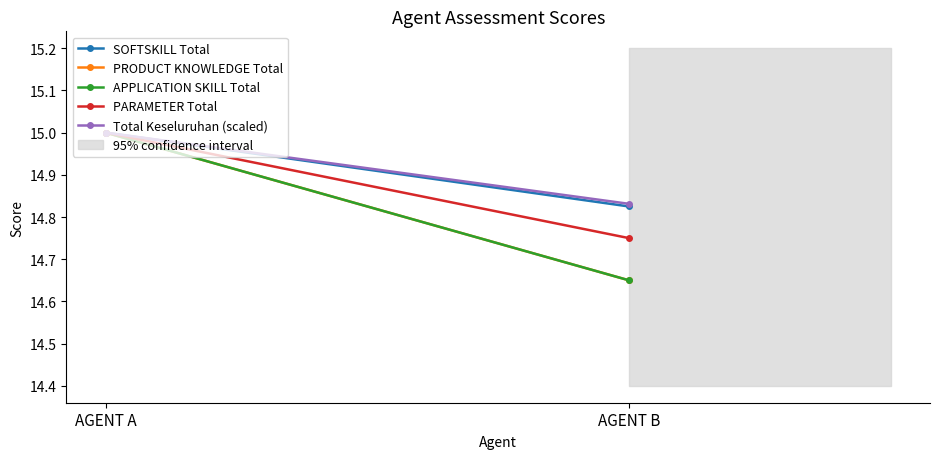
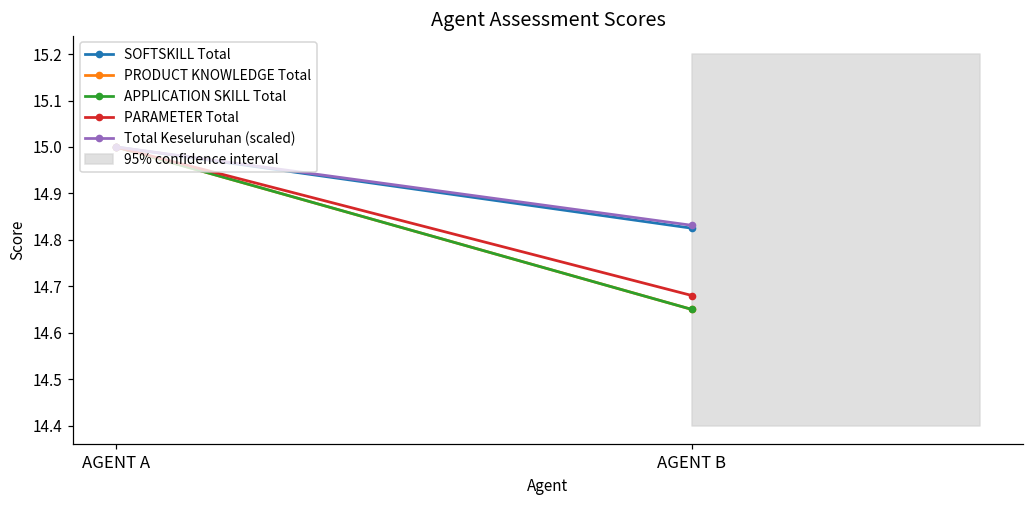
PARAMETER Total, AGENT B: 14.75 -> 14.68
